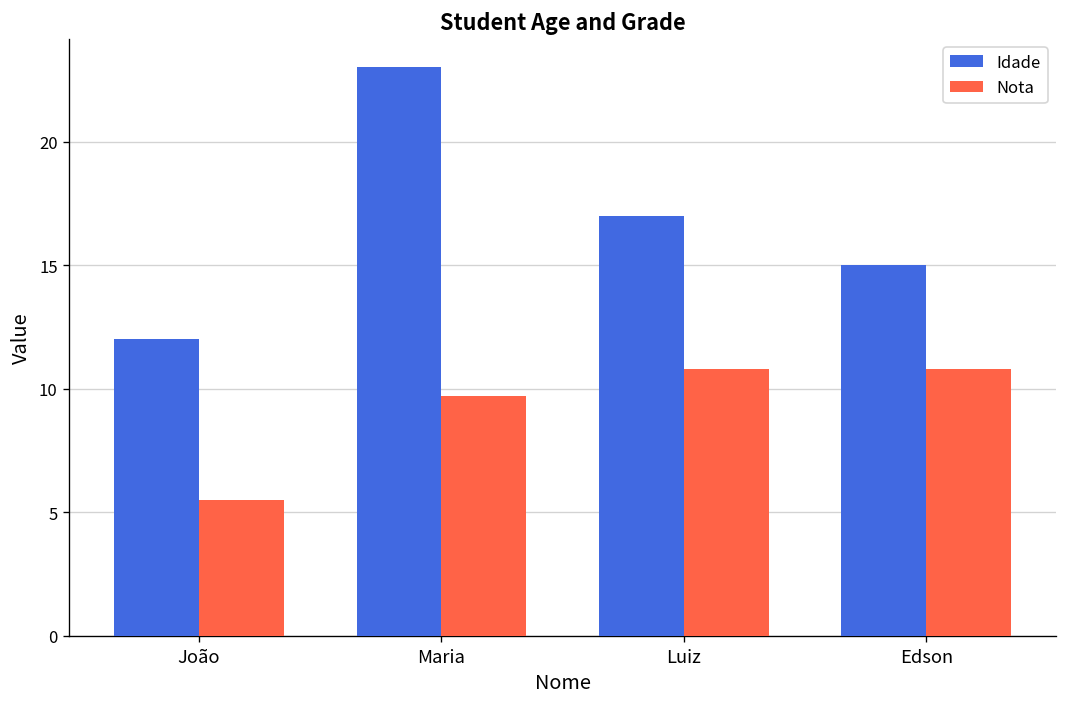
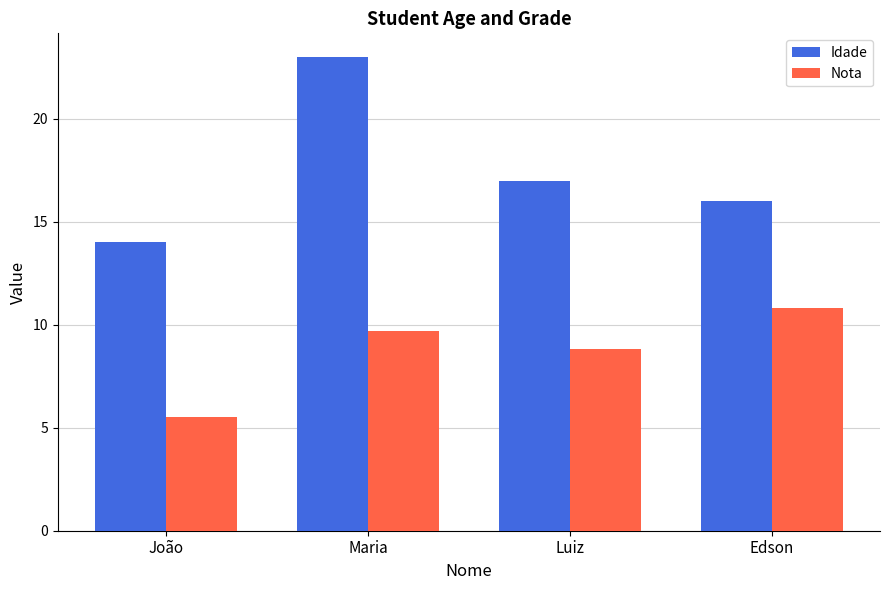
Idade, João: 12 -> 14
Nota, Luiz: 10.8 -> 8.8
Idade, Edson: 15 -> 16
